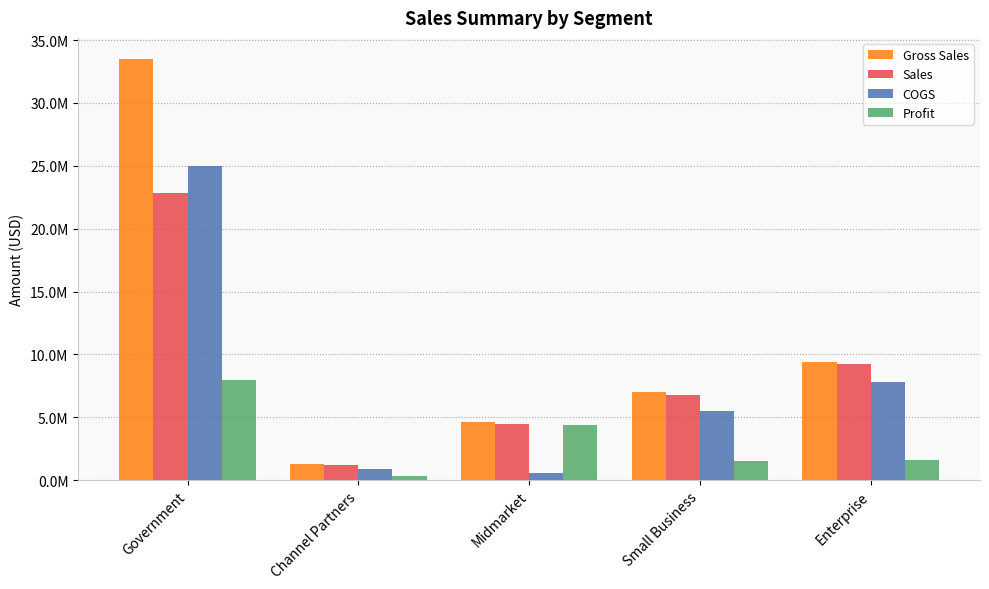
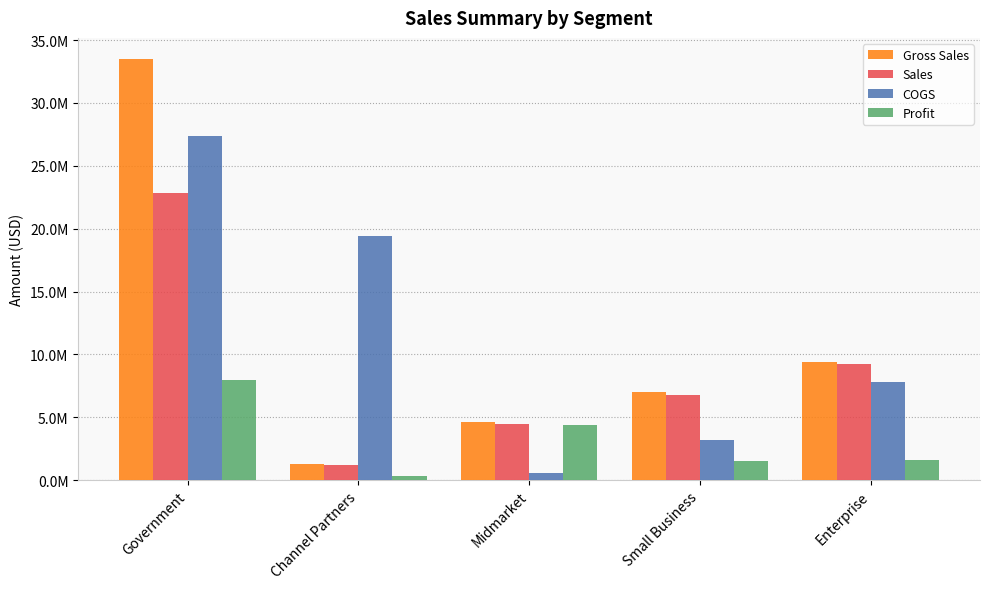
COGS, Government: 25000000 -> 27300000
COGS, Channel Partners: 900000 -> 19400000
COGS, Small Business: 5500000 -> 3200000
